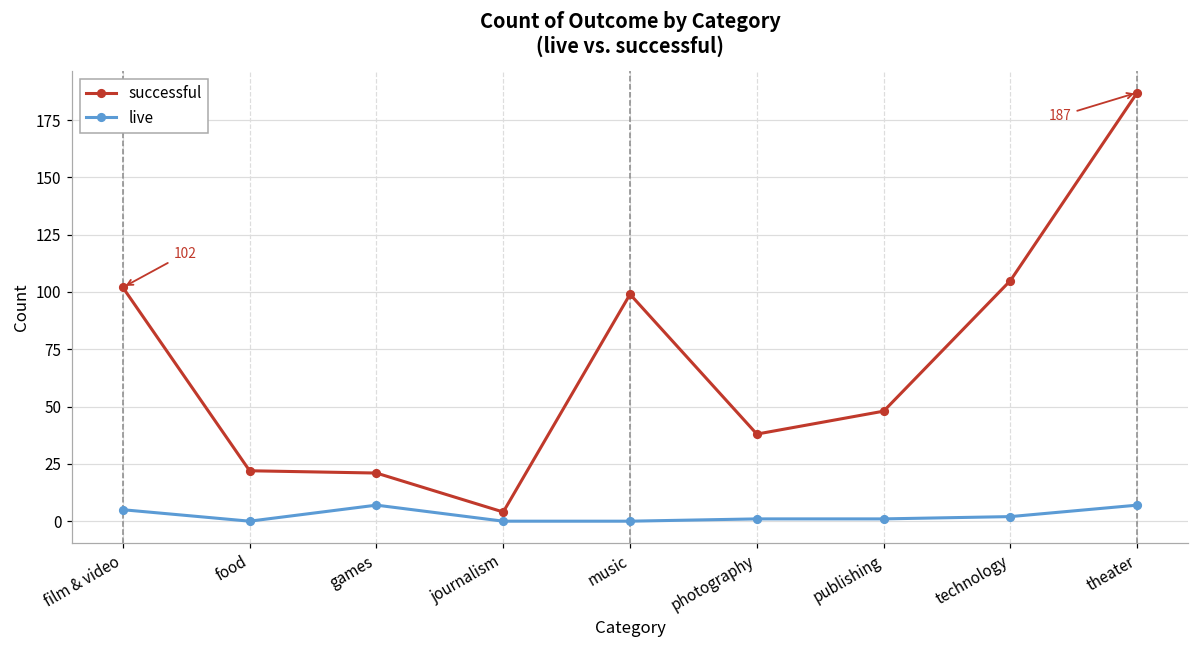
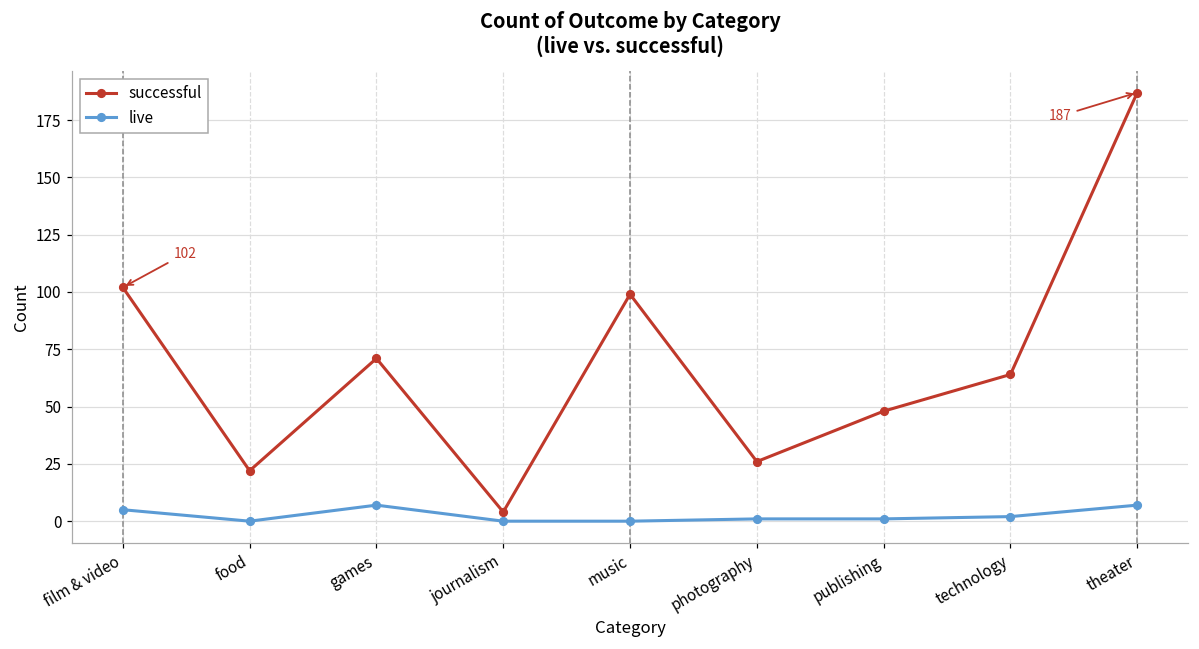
successful, games: 21 -> 71
successful, photography: 38 -> 26
successful, technology: 105 -> 64
